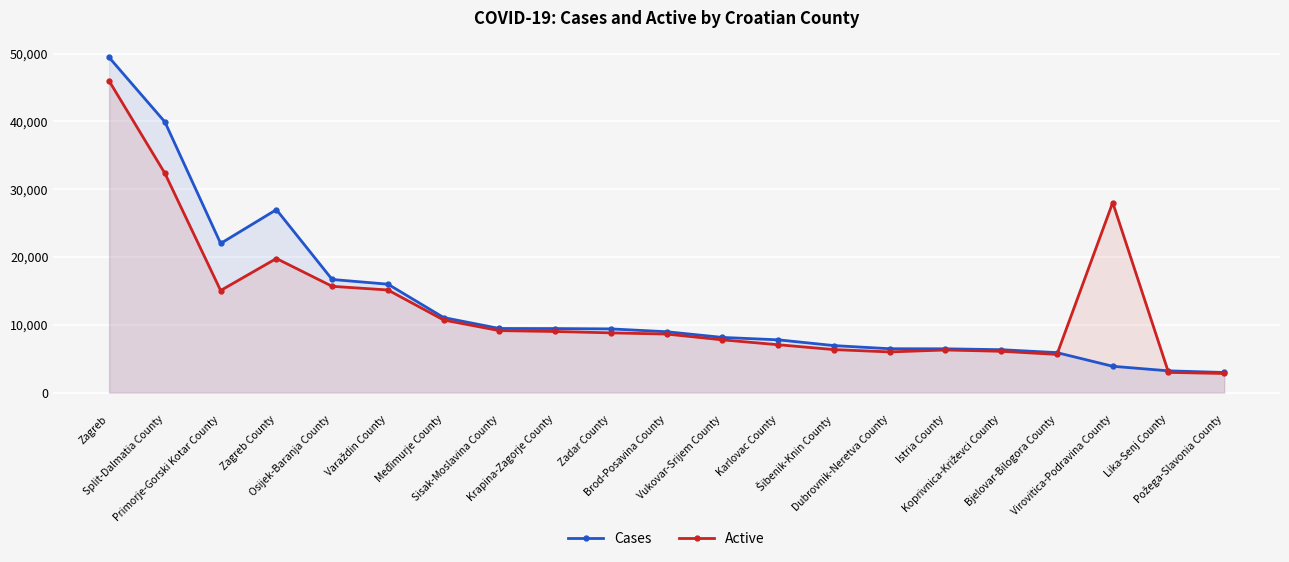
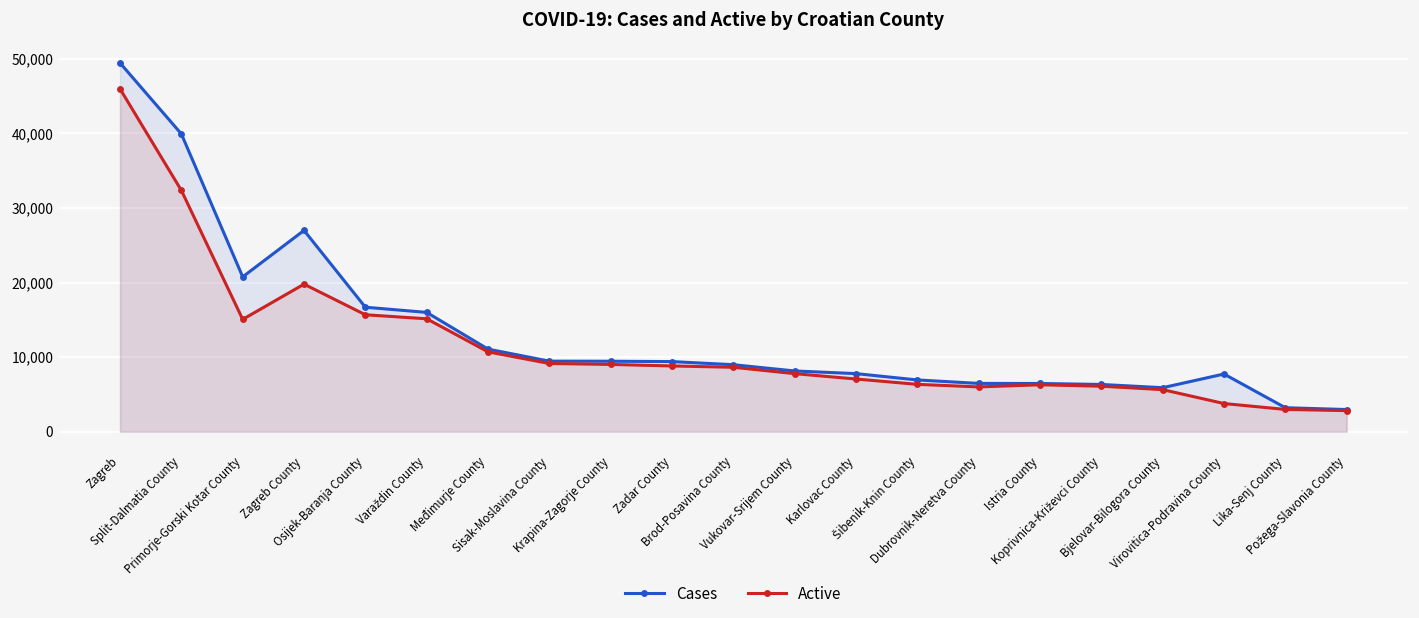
Cases, Primorje-Gorski Kotar County: 22,000 -> 21,000
Cases, Virovitica-Podravina County: 4,000 -> 8,000
Active, Virovitica-Podravina County: 28,000 -> 4,000
